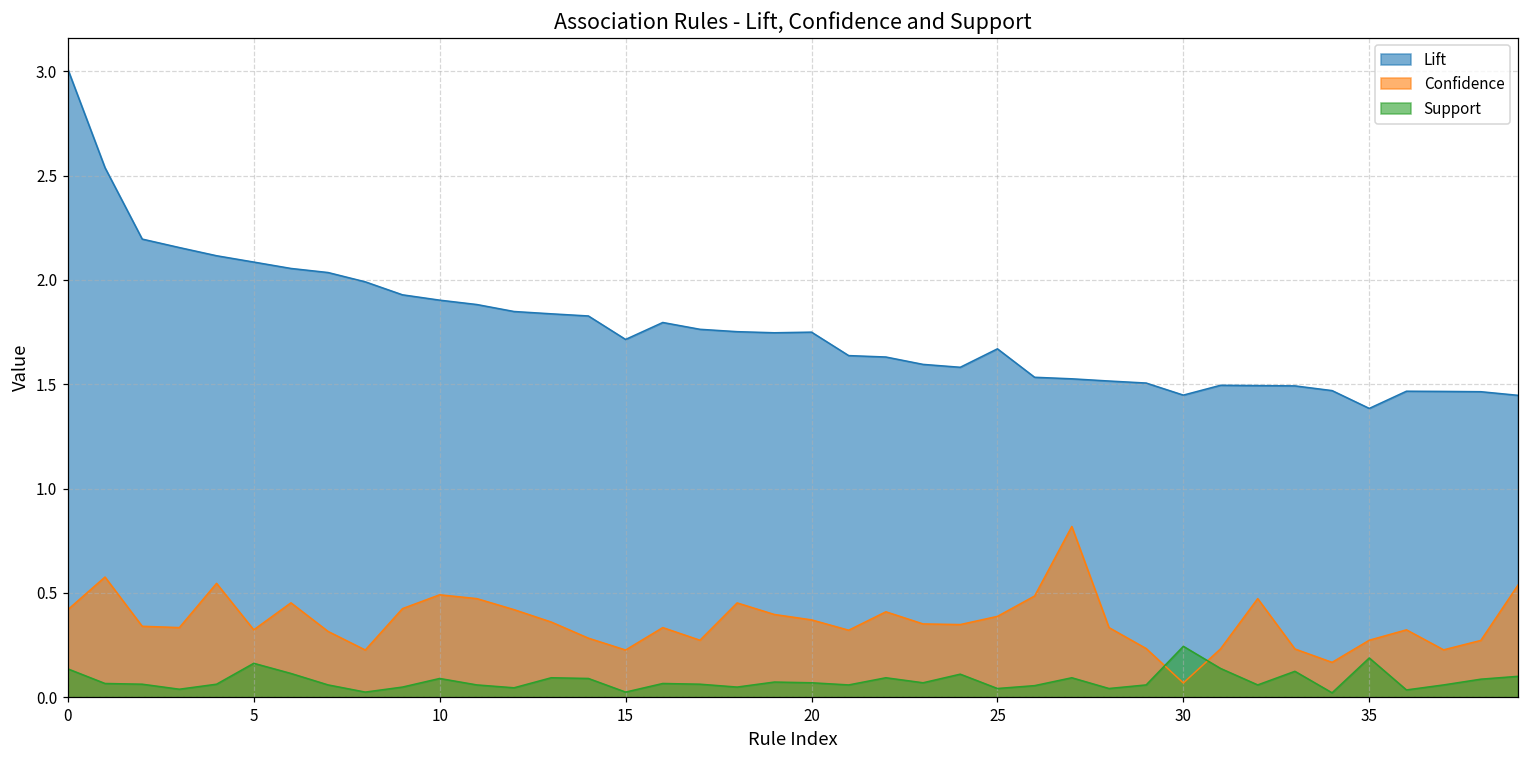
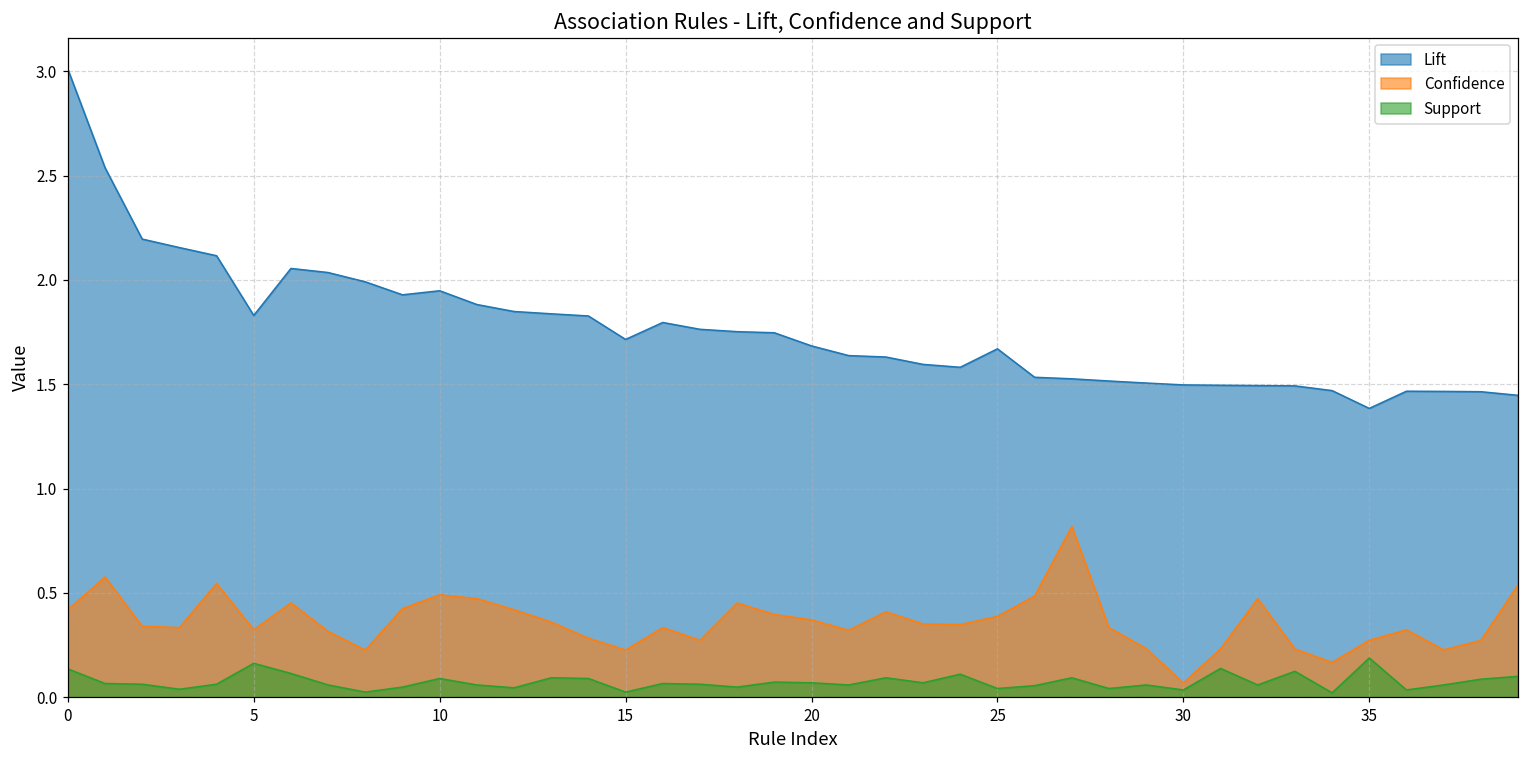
Lift, 5: 2.09 -> 1.83
Lift, 10: 1.90 -> 1.95
Lift, 20: 1.75 -> 1.68
Lift, 30: 1.45 -> 1.50
Support, 30: 0.24 -> 0.03
